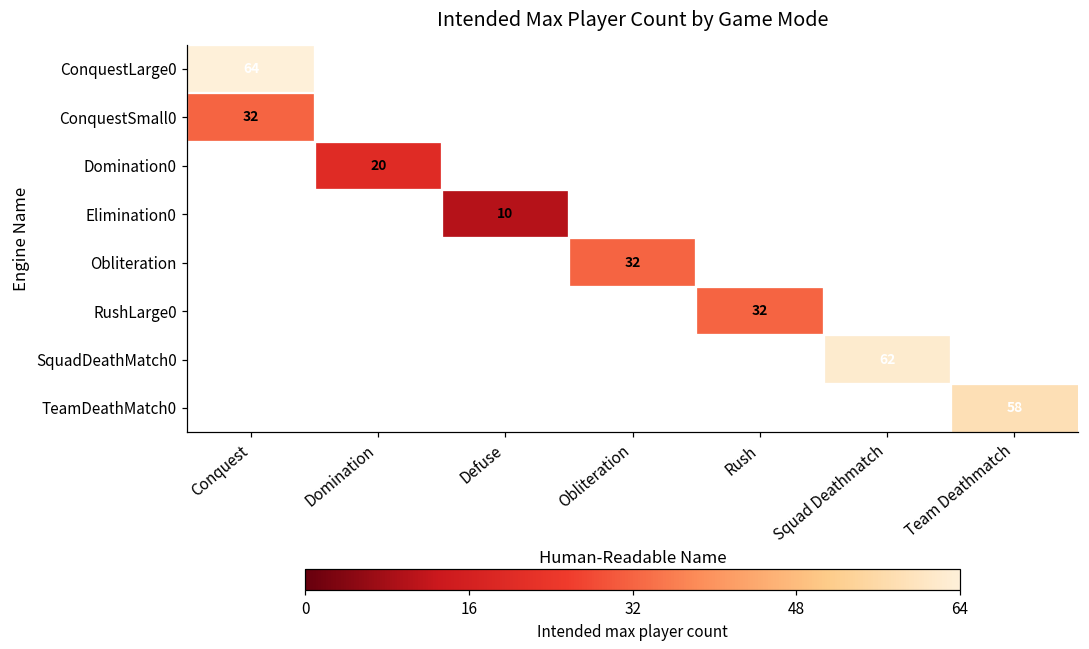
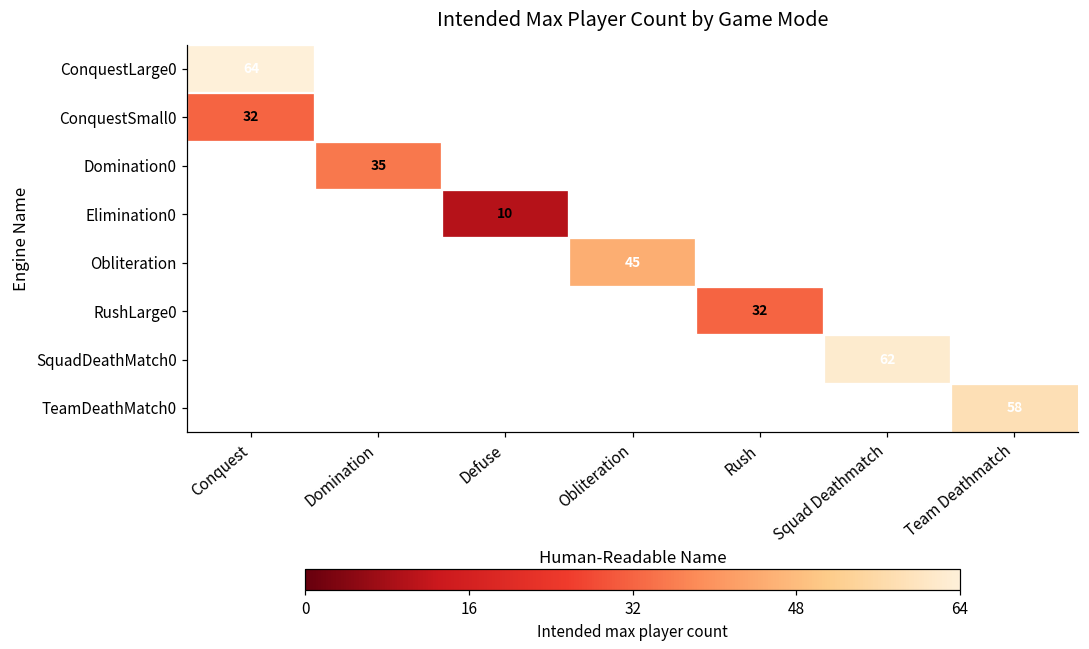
Domination0, Domination: 20 -> 35
Obliteration, Obliteration: 32 -> 45
